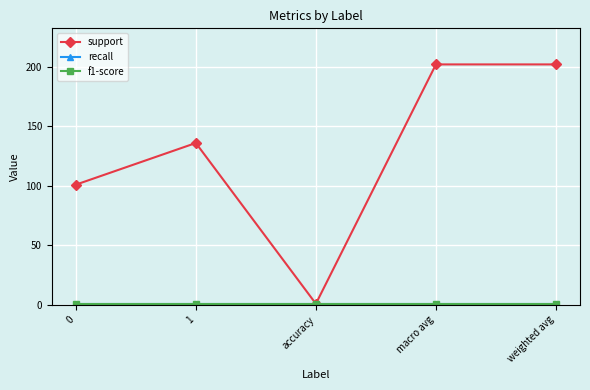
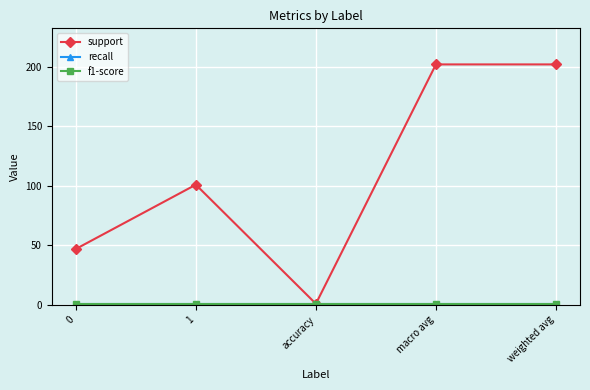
support, 0: 101 -> 47
support, 1: 136 -> 101
